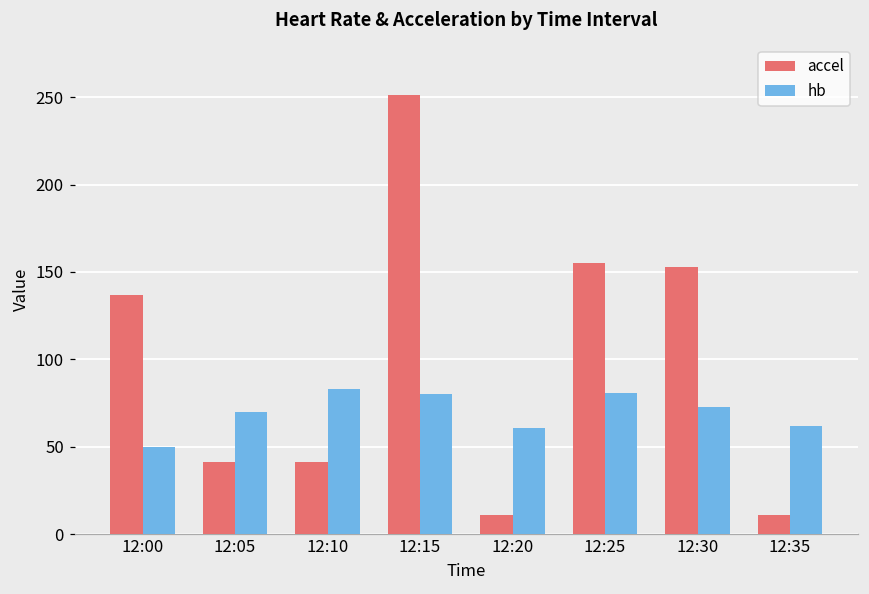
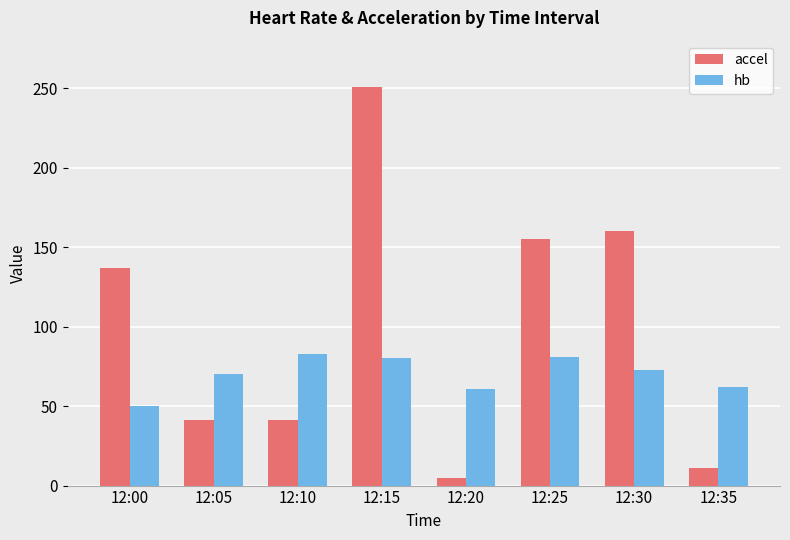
accel, 12:20: 11 -> 5
accel, 12:30: 153 -> 160
